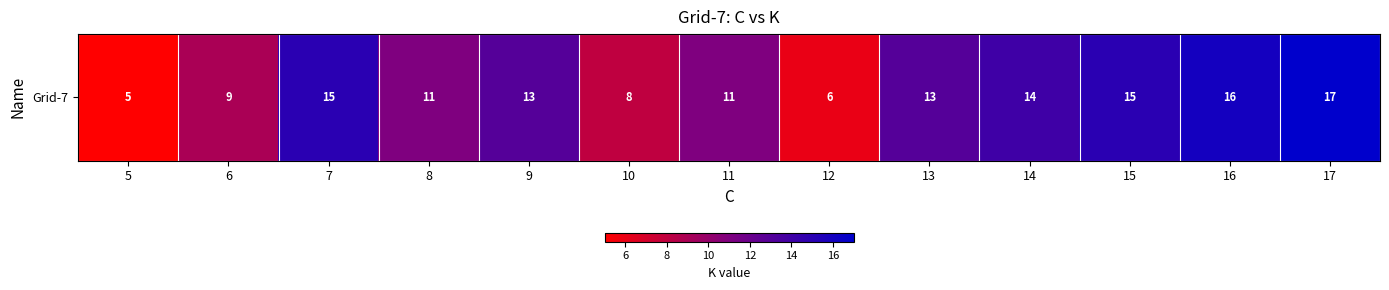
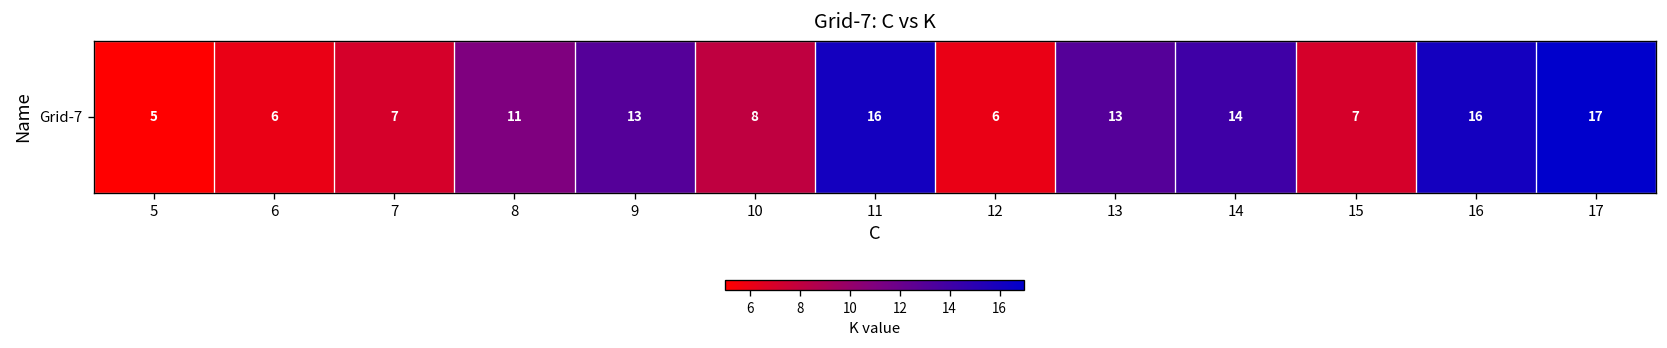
Grid-7, 6: 9 -> 6
Grid-7, 7: 15 -> 7
Grid-7, 11: 11 -> 16
Grid-7, 15: 15 -> 7
